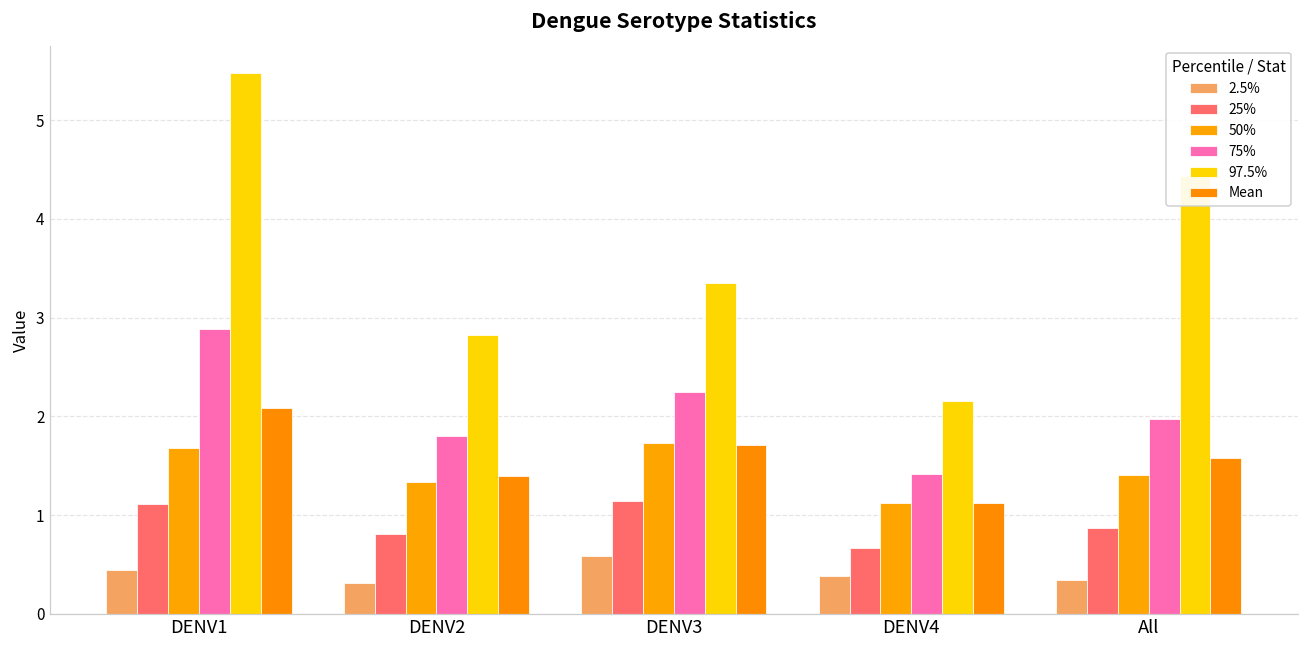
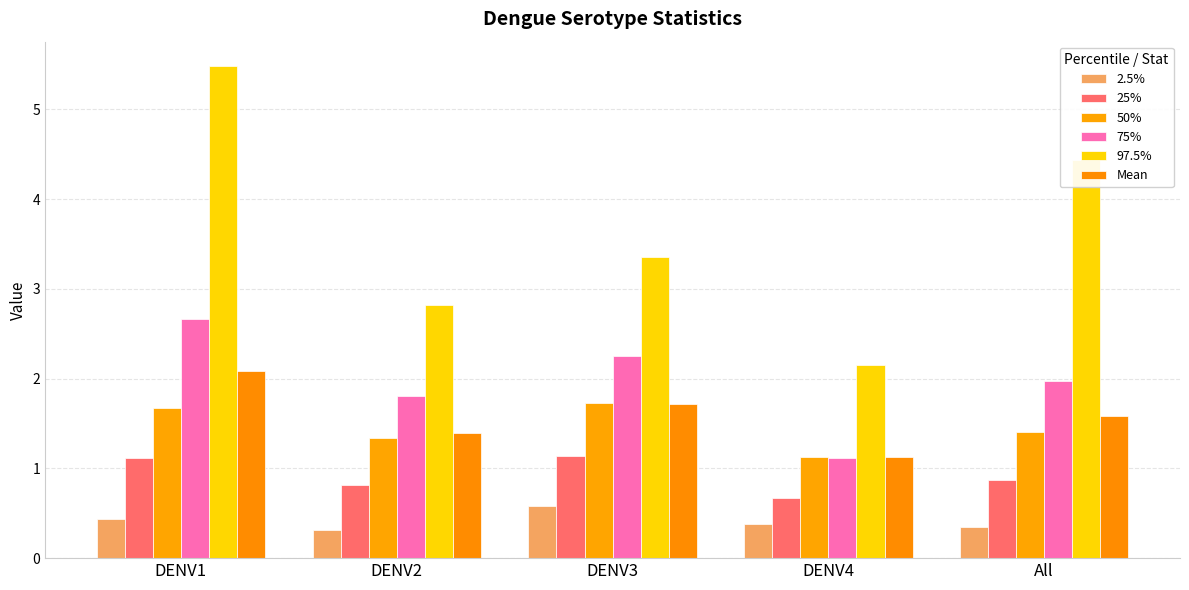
75%, DENV1: 2.9 -> 2.7
75%, DENV4: 1.4 -> 1.1
